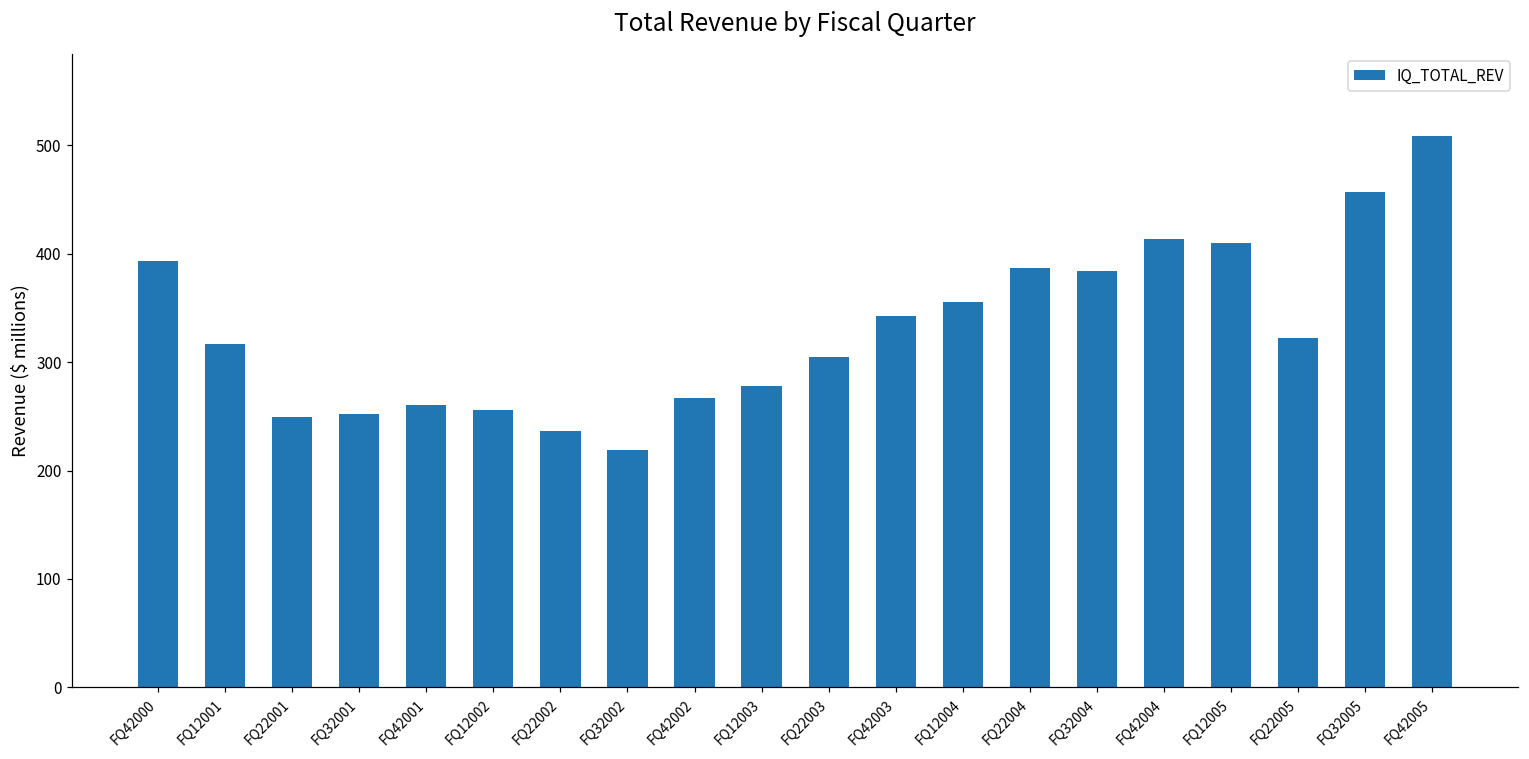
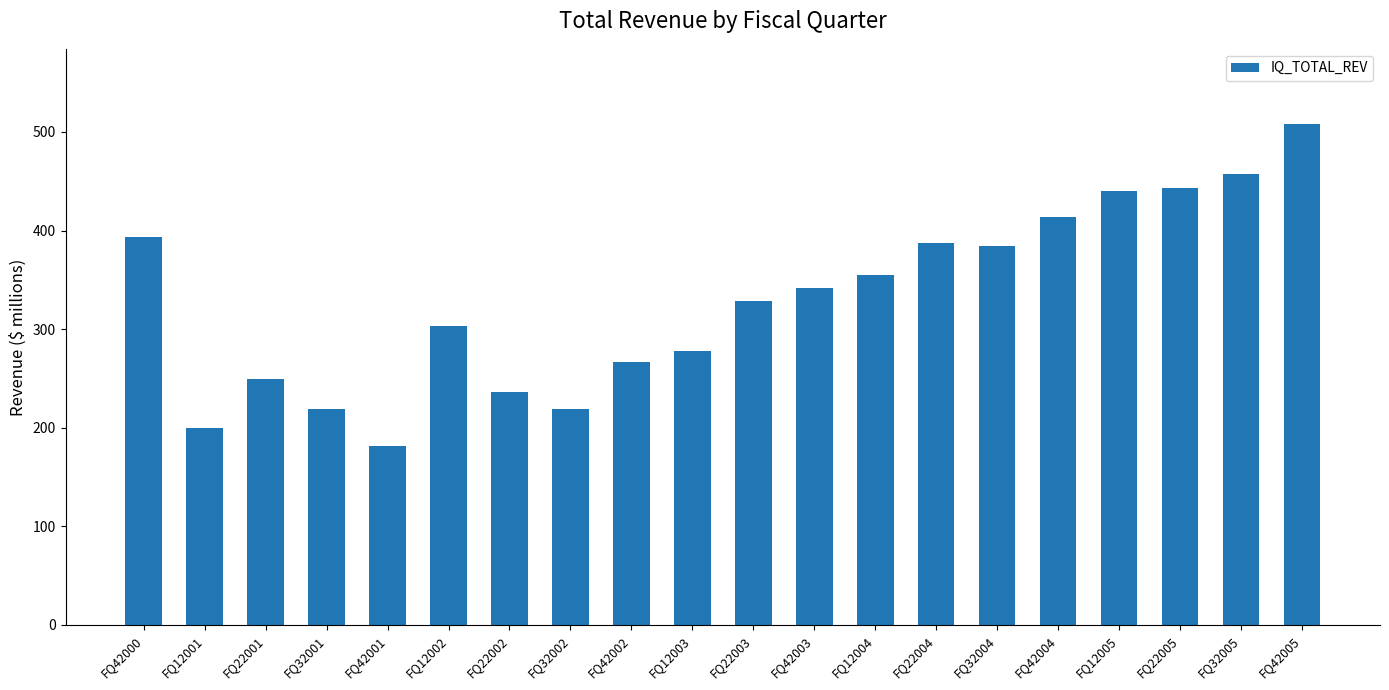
FQ12001: 320 -> 200
FQ32001: 250 -> 220
FQ42001: 260 -> 180
FQ12002: 260 -> 300
FQ22003: 300 -> 330
FQ12005: 410 -> 440
FQ22005: 320 -> 440
